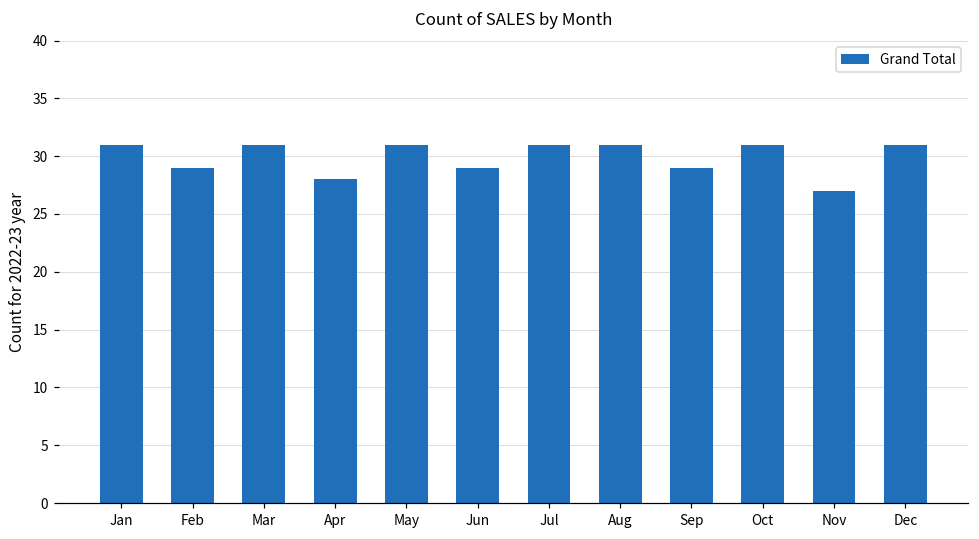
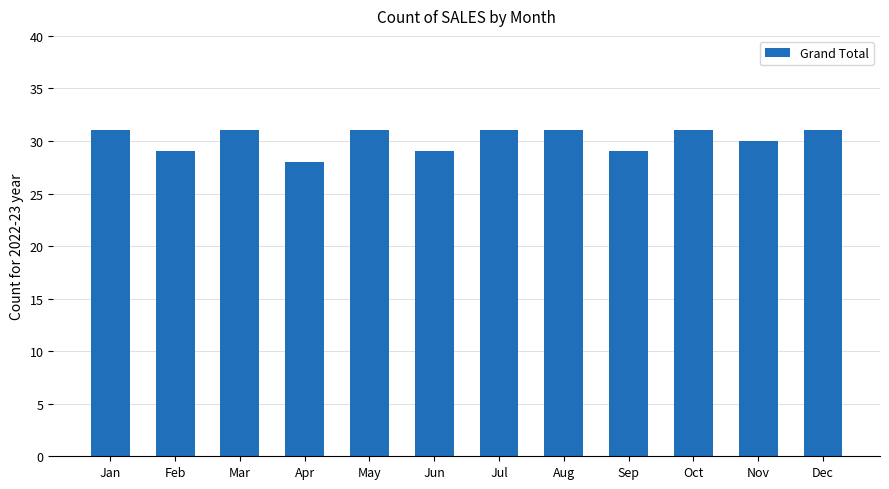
Nov: 27 -> 30
